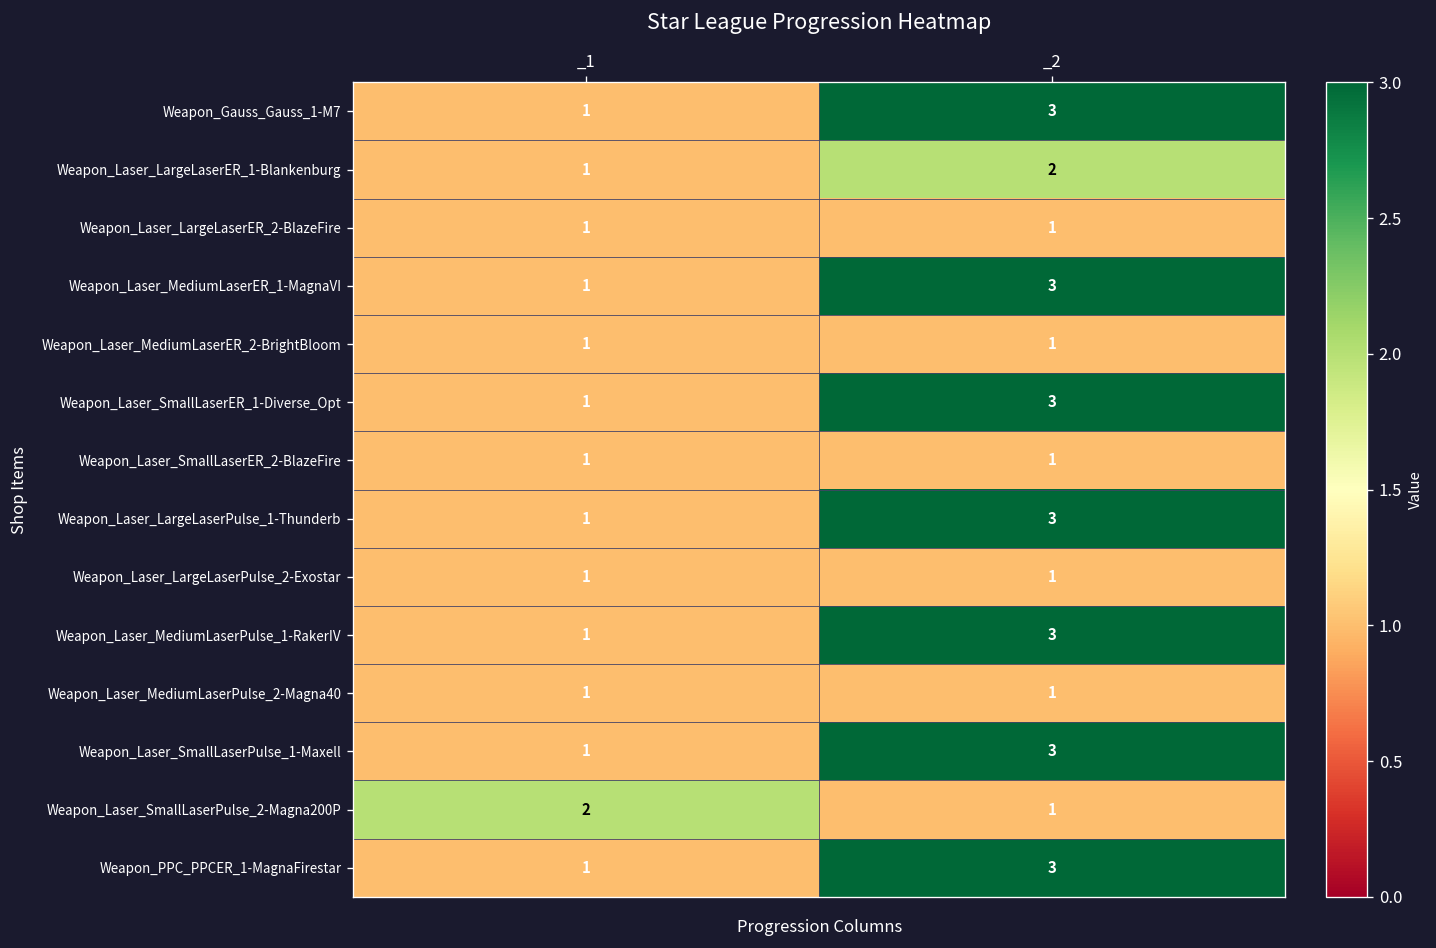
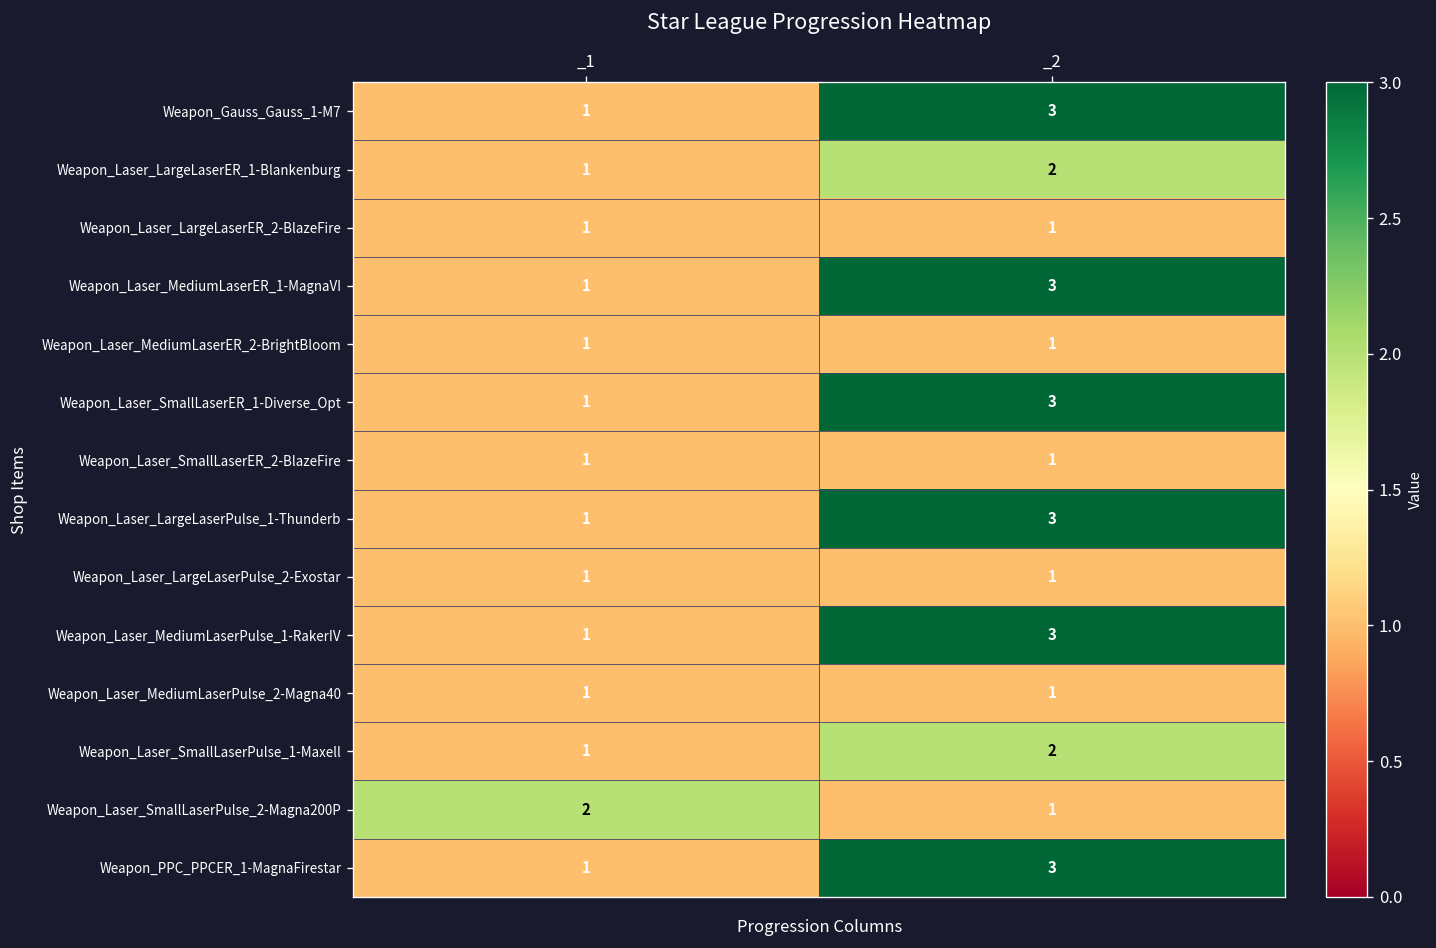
Weapon_Laser_SmallLaserPulse_1-Maxell, _2: 3 -> 2
